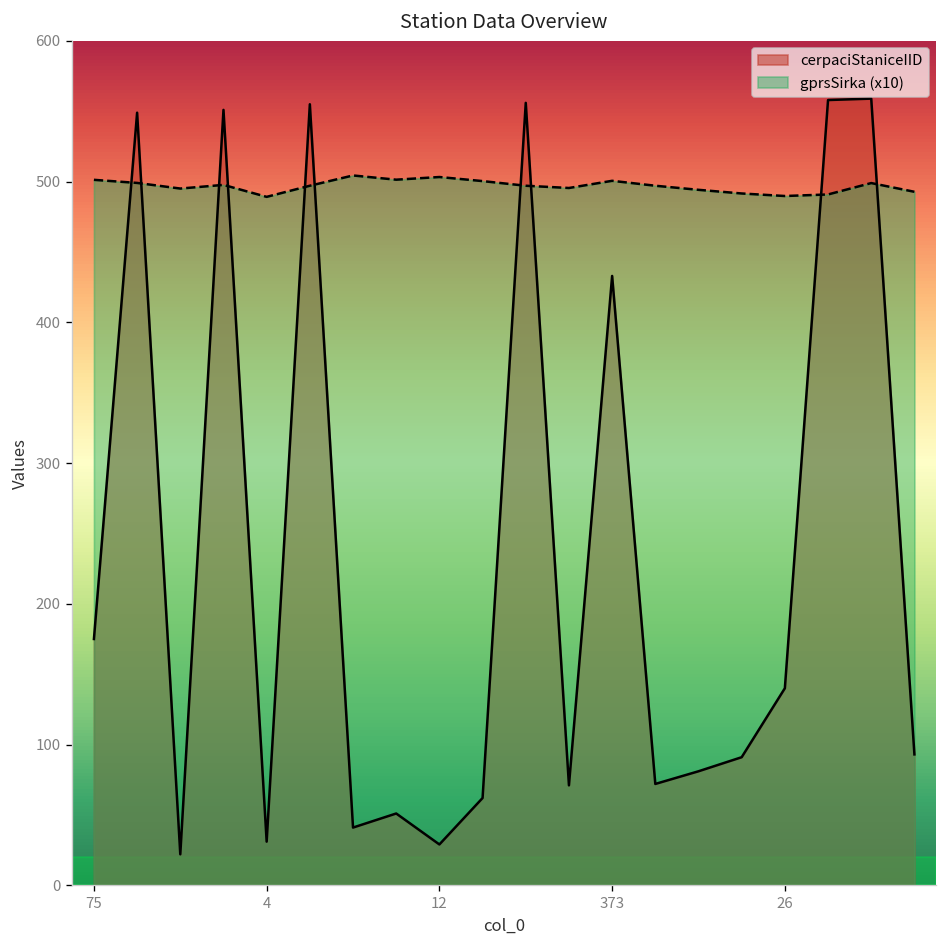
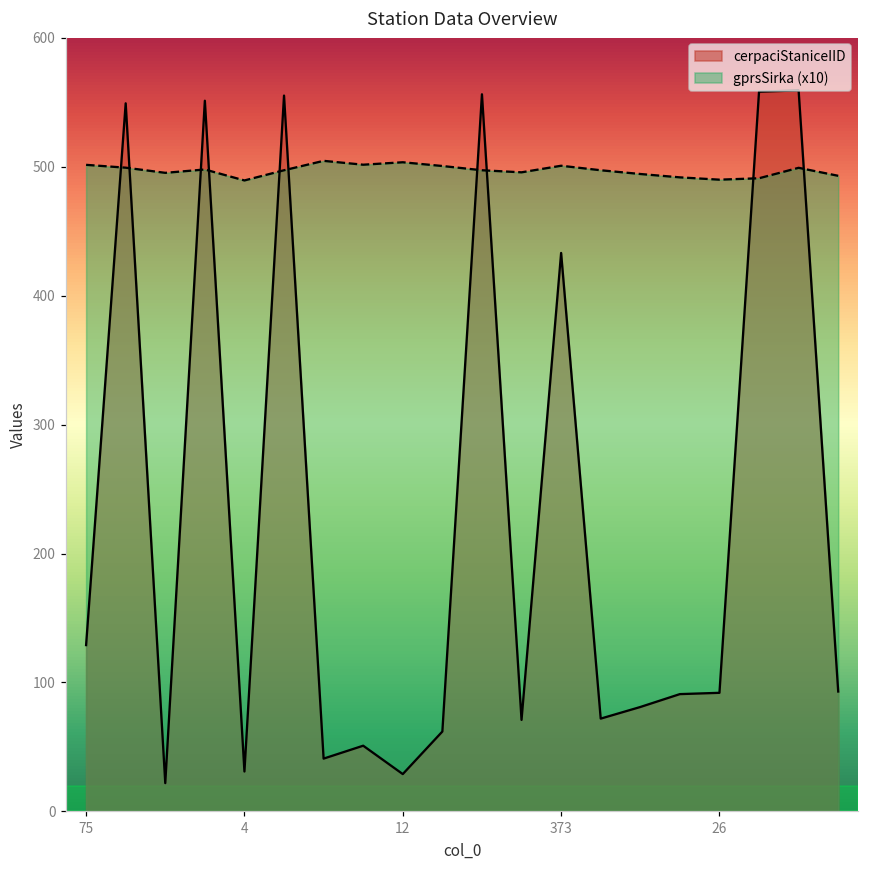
cerpaciStaniceIID, 75: 175 -> 129
cerpaciStaniceIID, 26: 140 -> 92
